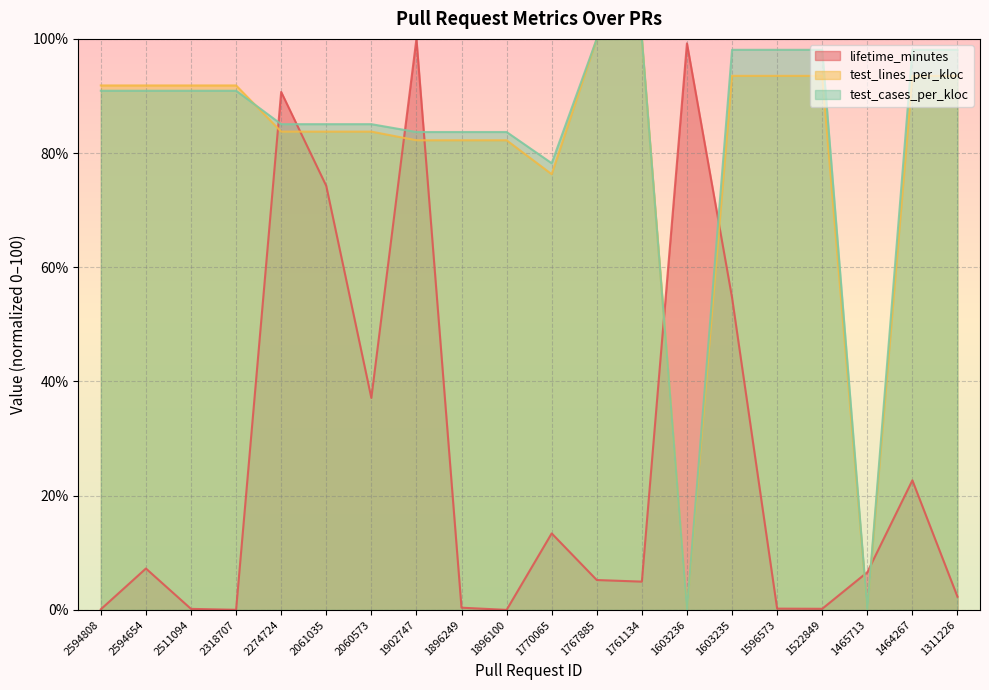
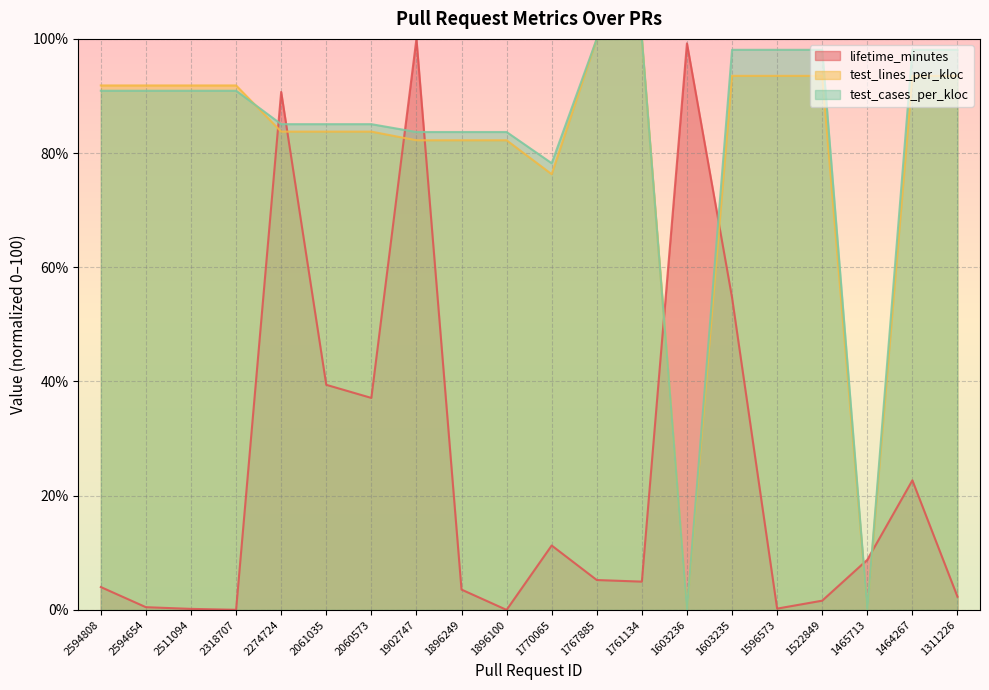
lifetime_minutes, 2594808: 0% -> 4%
lifetime_minutes, 2594654: 7% -> 0%
lifetime_minutes, 2061035: 74% -> 39%
lifetime_minutes, 1896249: 0% -> 4%
lifetime_minutes, 1770065: 13% -> 11%
lifetime_minutes, 1522849: 0% -> 2%
lifetime_minutes, 1465713: 7% -> 9%
